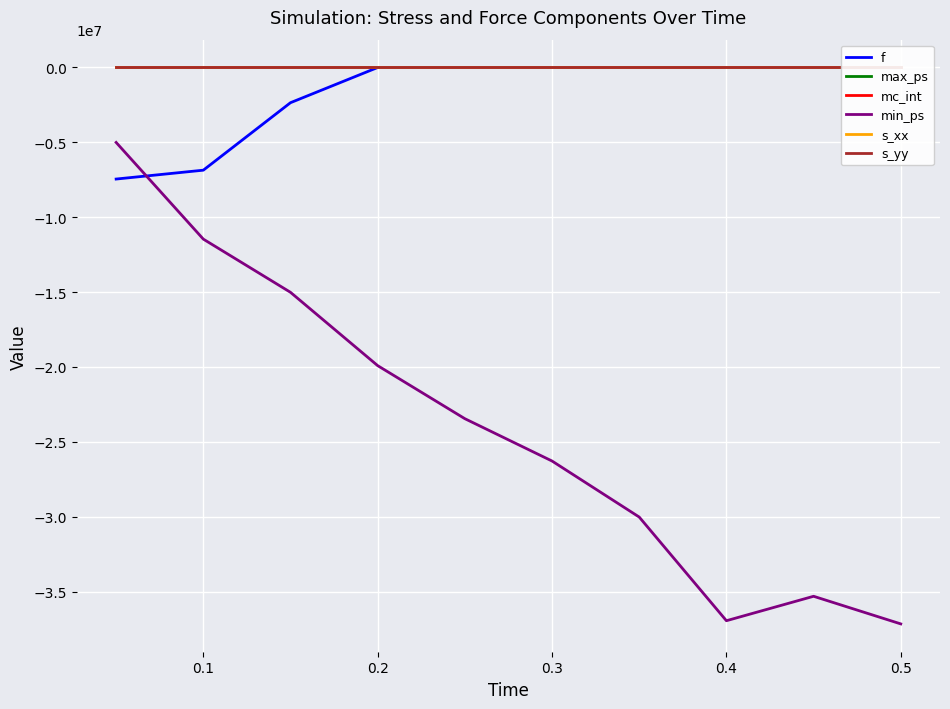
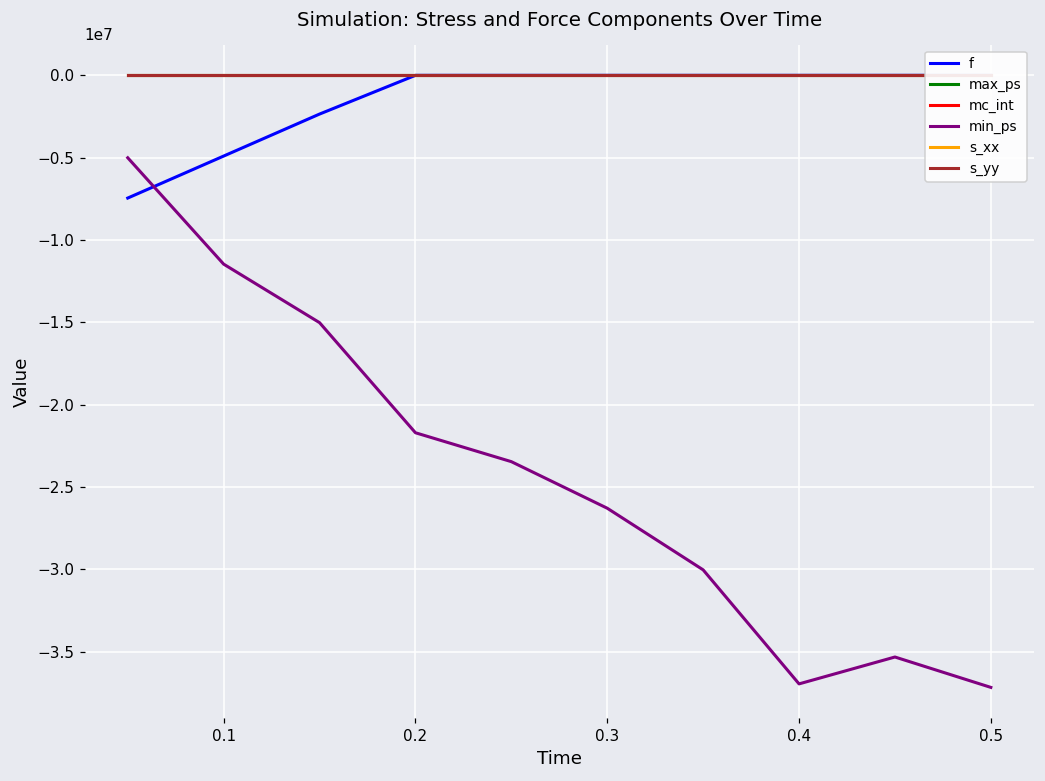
f, 0.1: -6900000 -> -4900000
min_ps, 0.2: -19900000 -> -21700000
